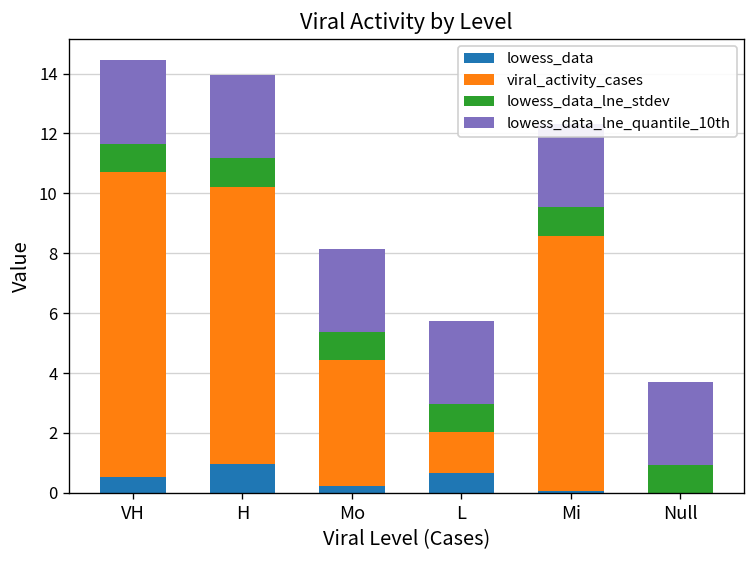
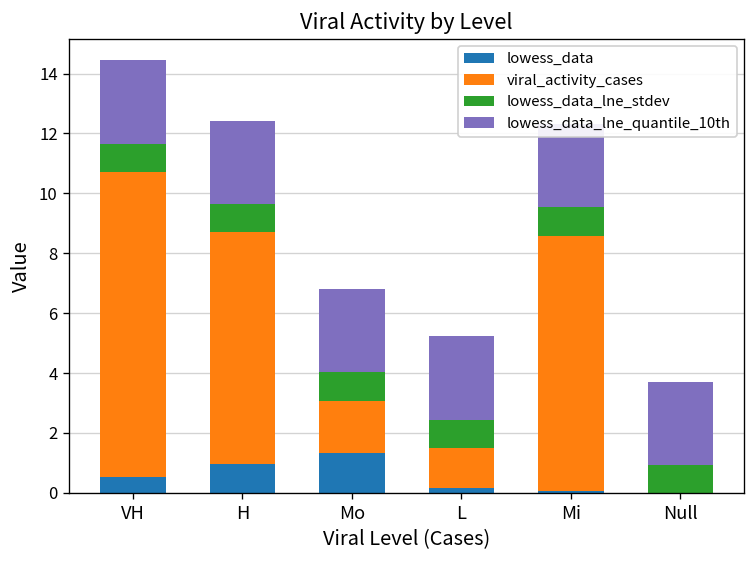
viral_activity_cases, H: 9.3 -> 7.7
lowess_data, Mo: 0.2 -> 1.3
viral_activity_cases, Mo: 4.2 -> 1.7
lowess_data, L: 0.7 -> 0.1
